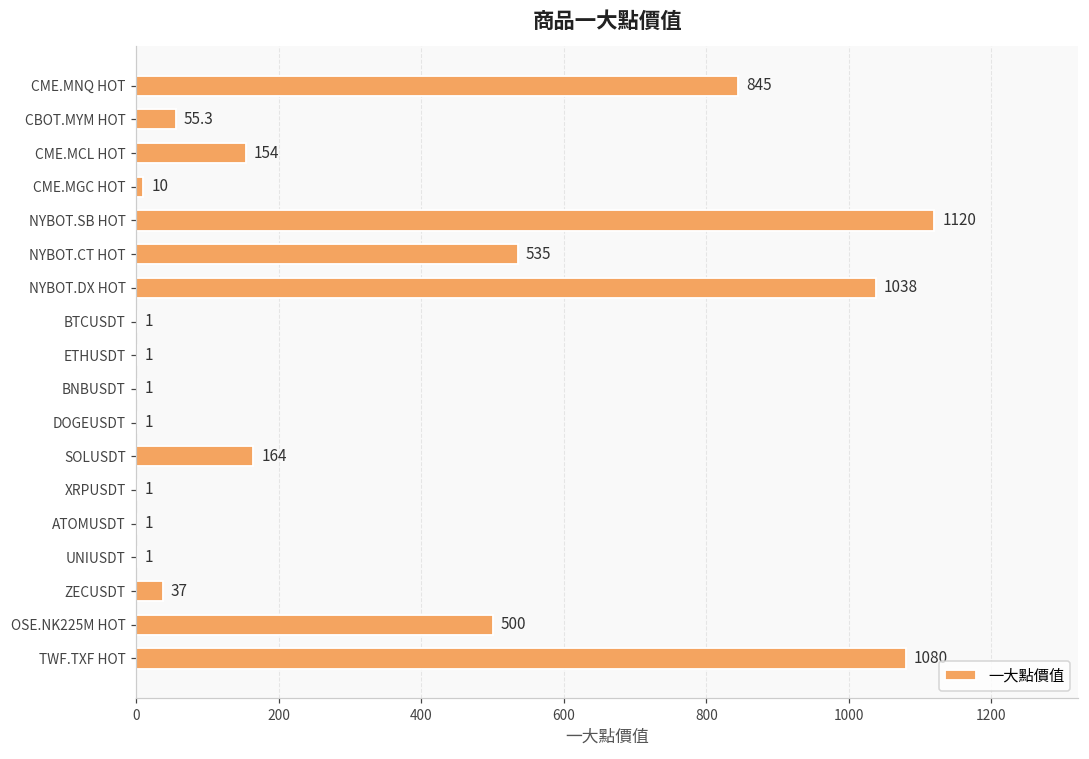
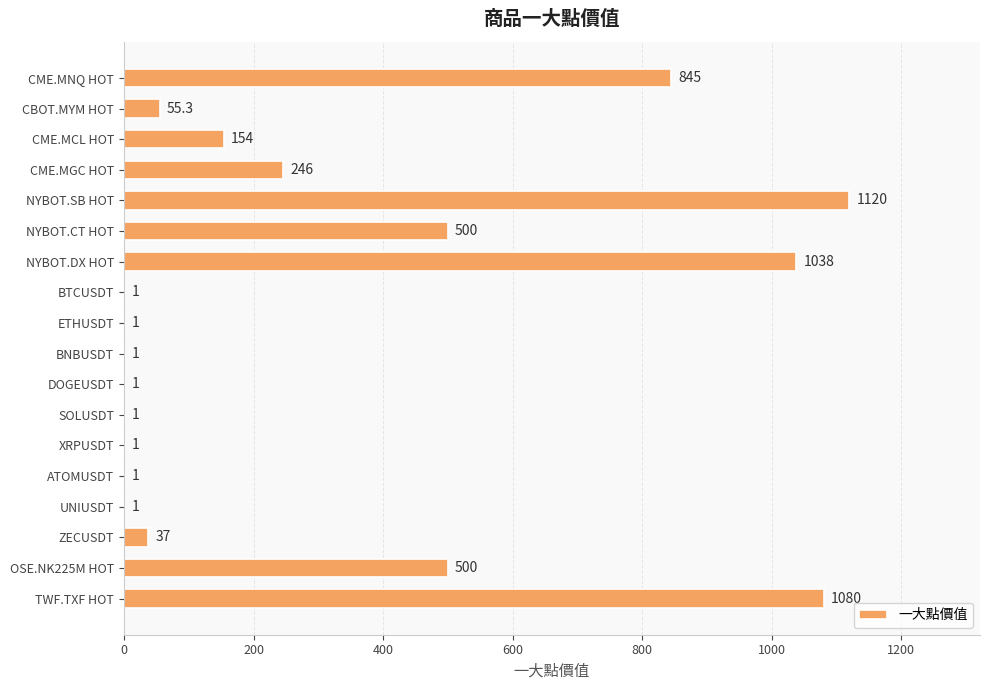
CME.MGC HOT: 10 -> 246
NYBOT.CT HOT: 535 -> 500
SOLUSDT: 164 -> 1
